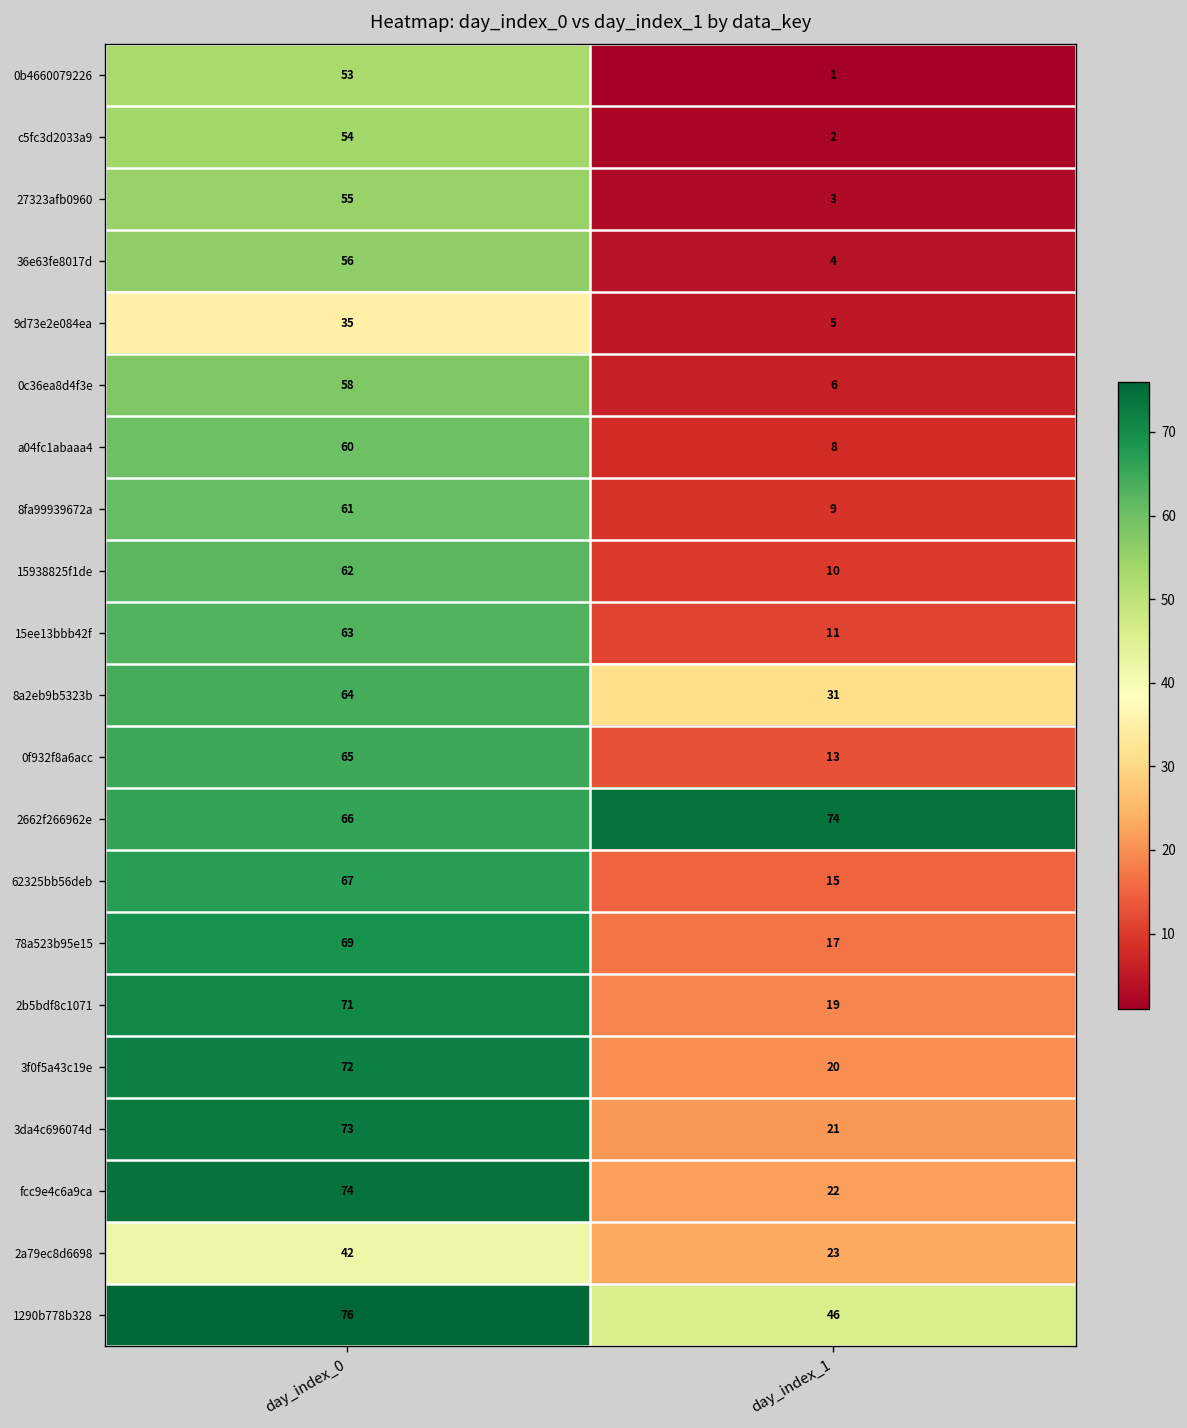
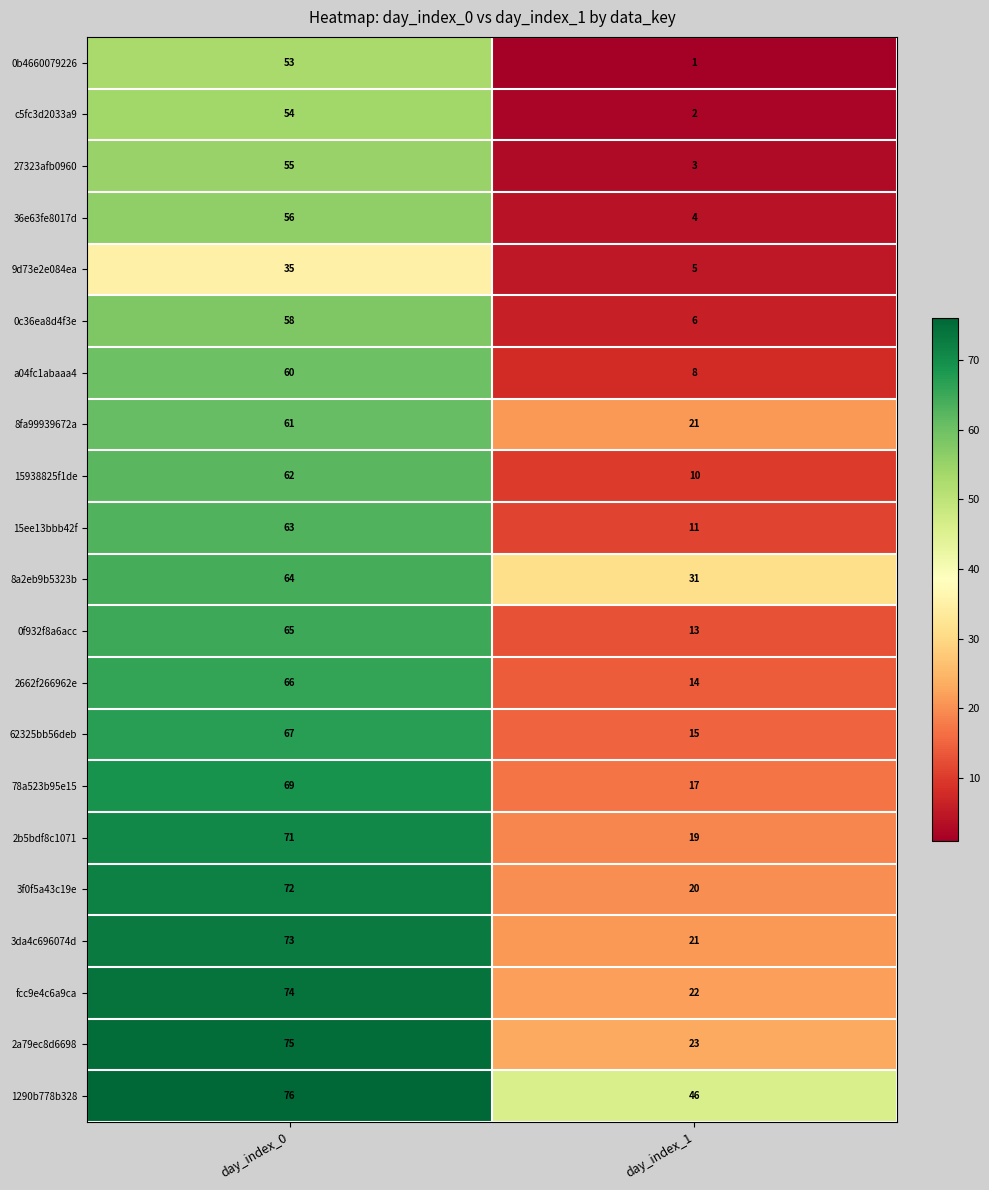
8fa99939672a, day_index_1: 9 -> 21
2662f266962e, day_index_1: 74 -> 14
2a79ec8d6698, day_index_0: 42 -> 75
